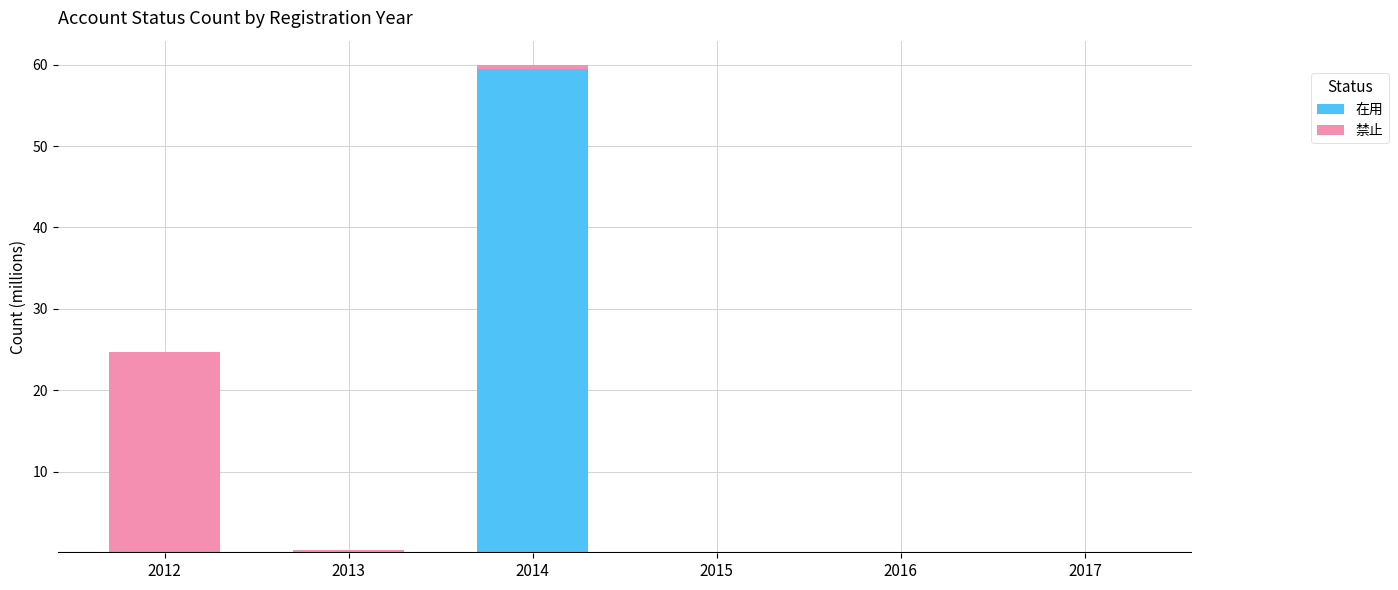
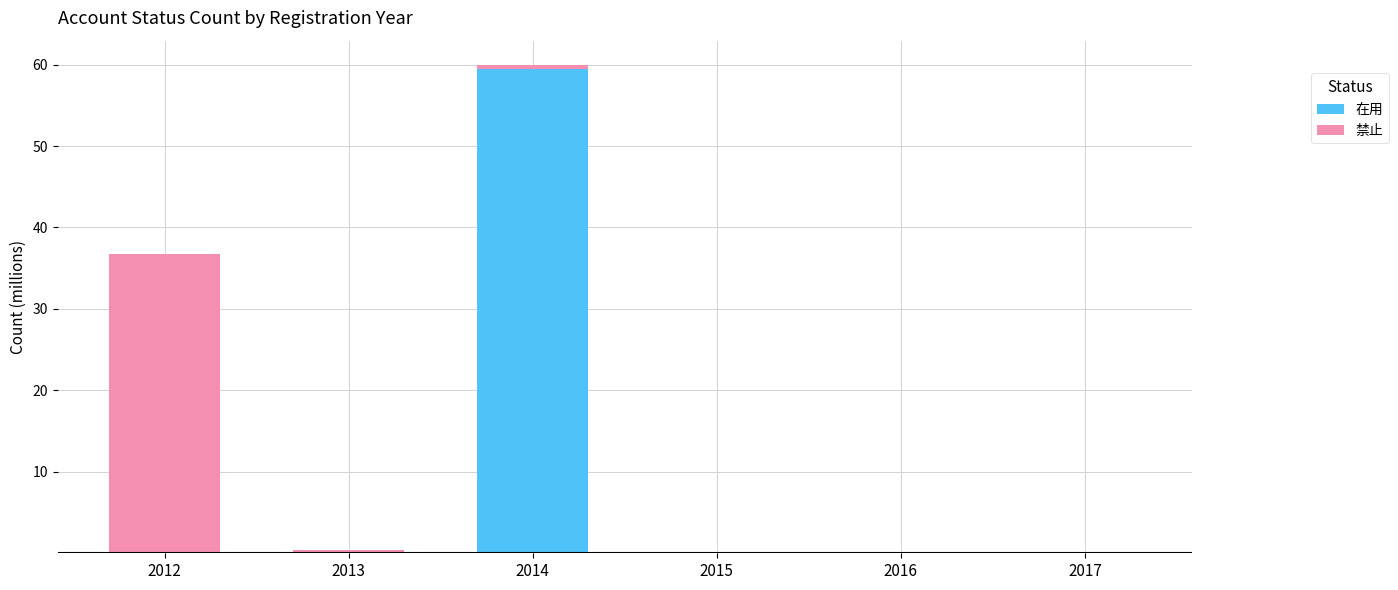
禁止, 2012: 25 -> 37
